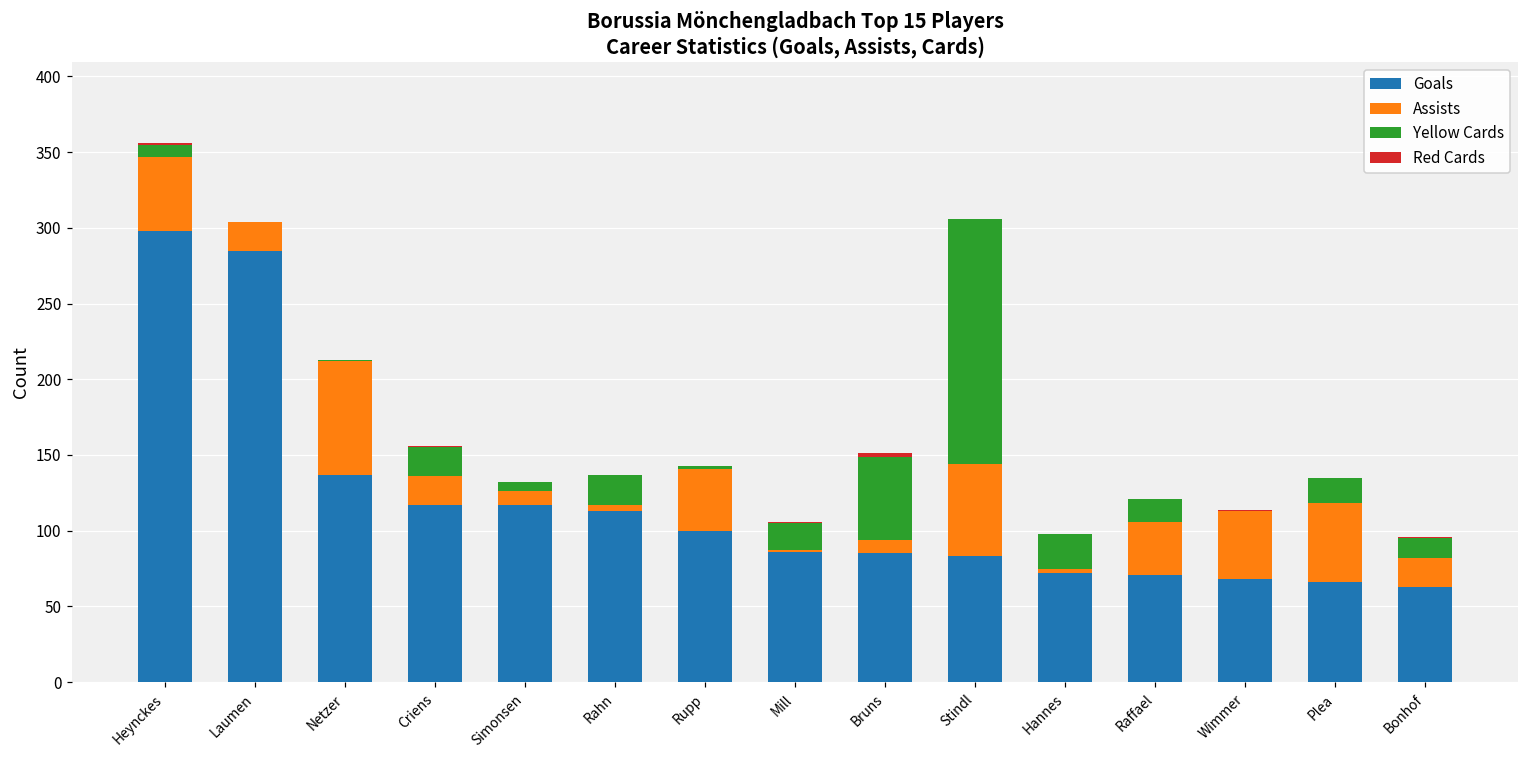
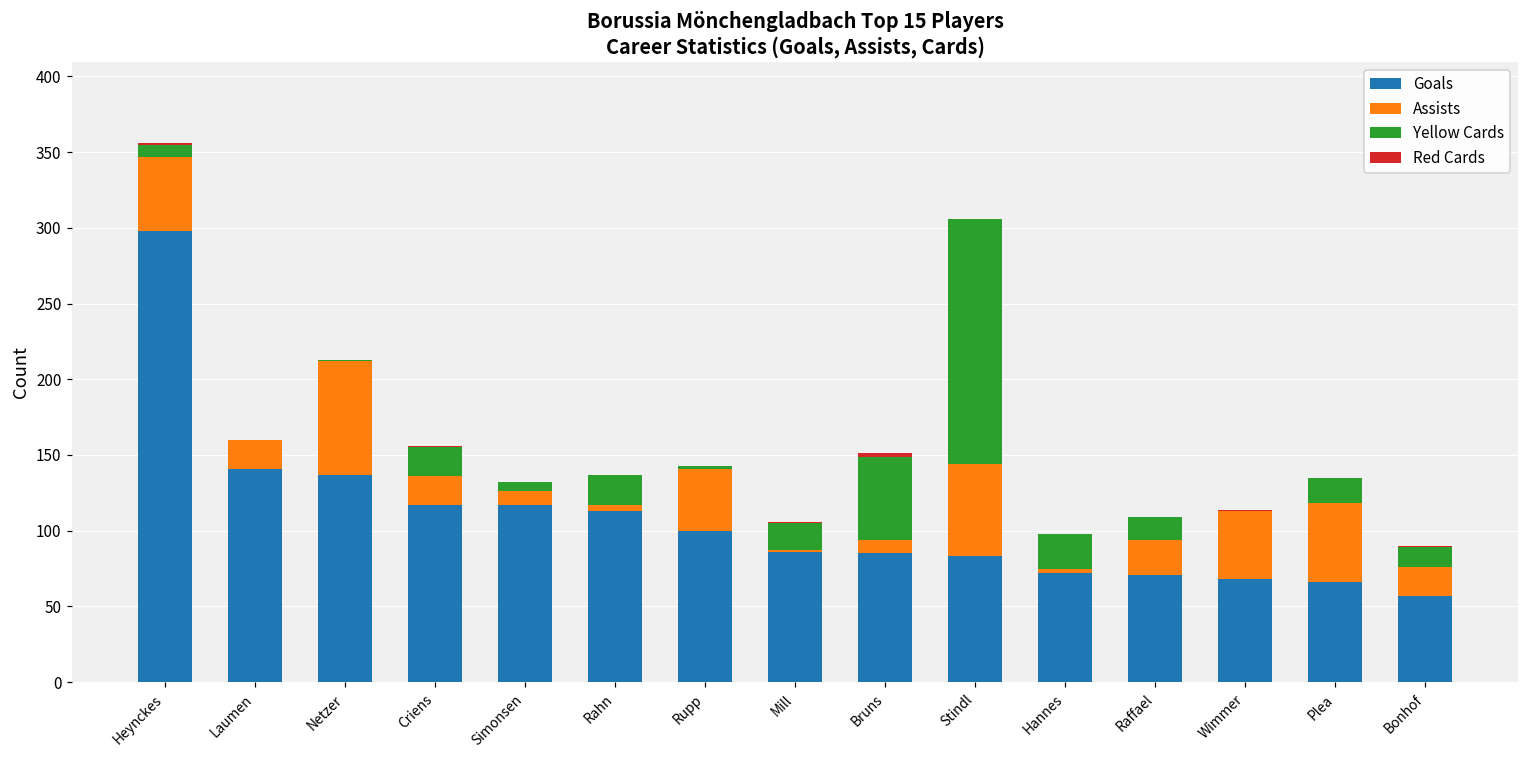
Goals, Laumen: 285 -> 141
Assists, Raffael: 35 -> 23
Goals, Bonhof: 63 -> 57
